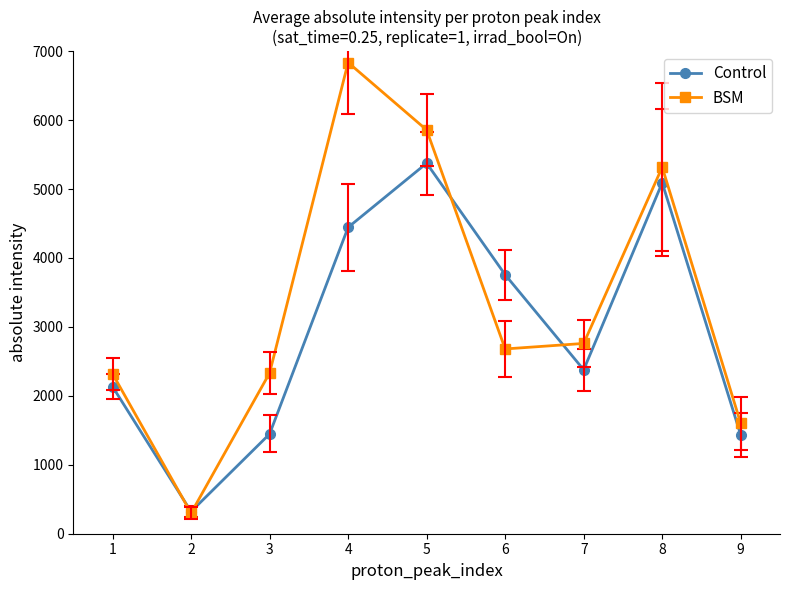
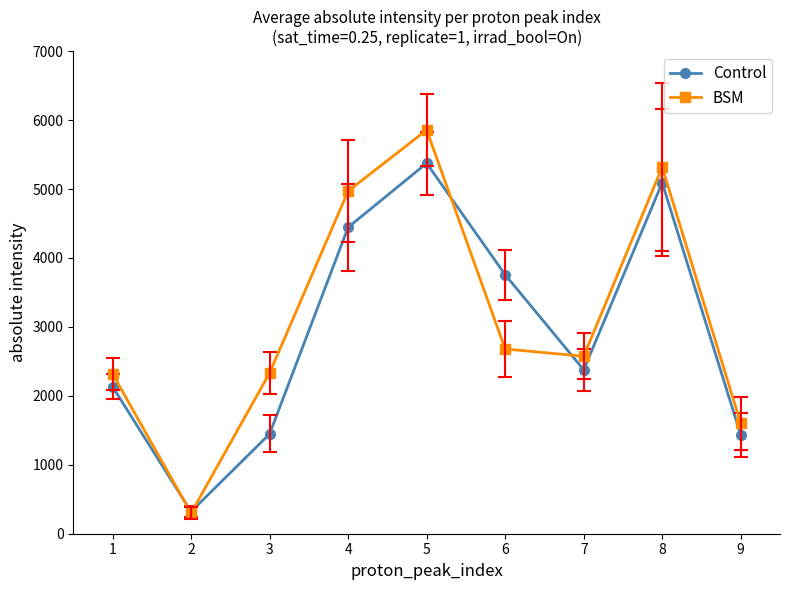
BSM, 4: 6800 -> 5000
BSM, 7: 2800 -> 2600
